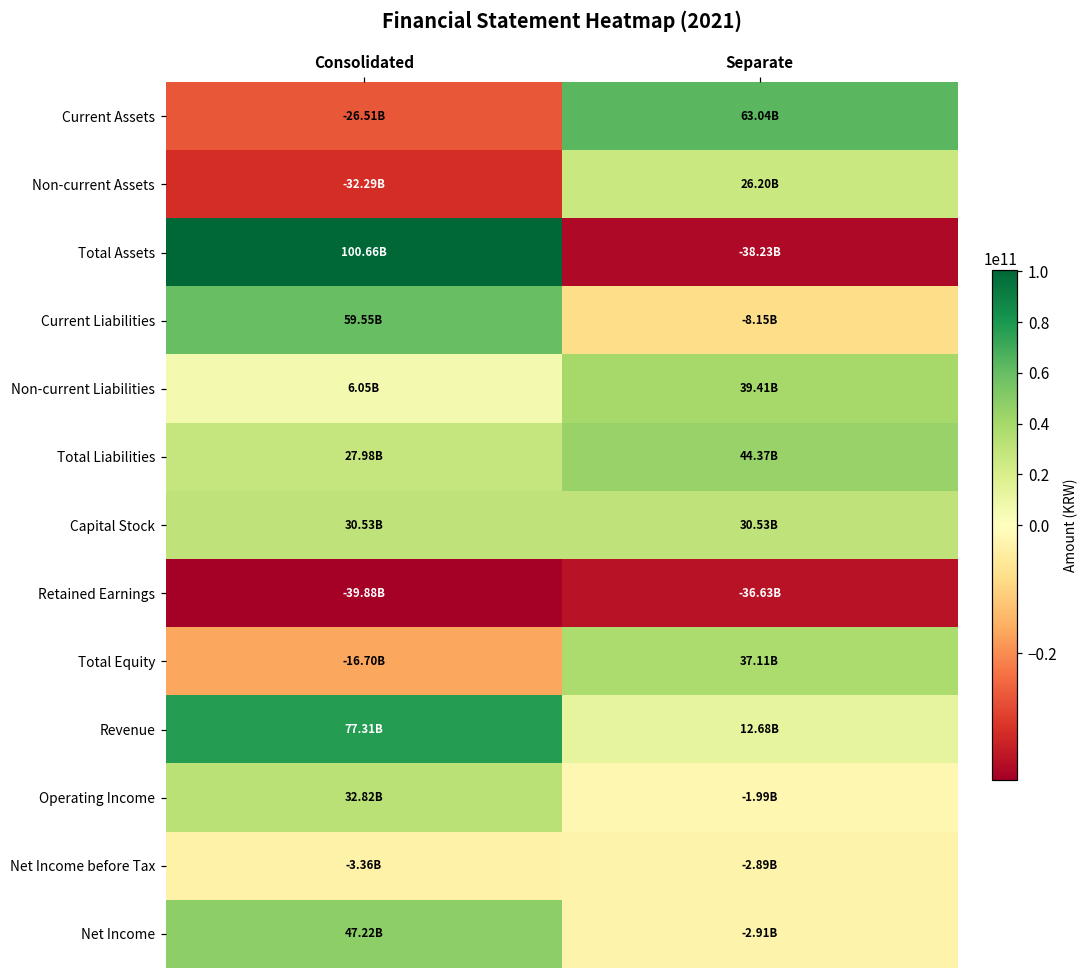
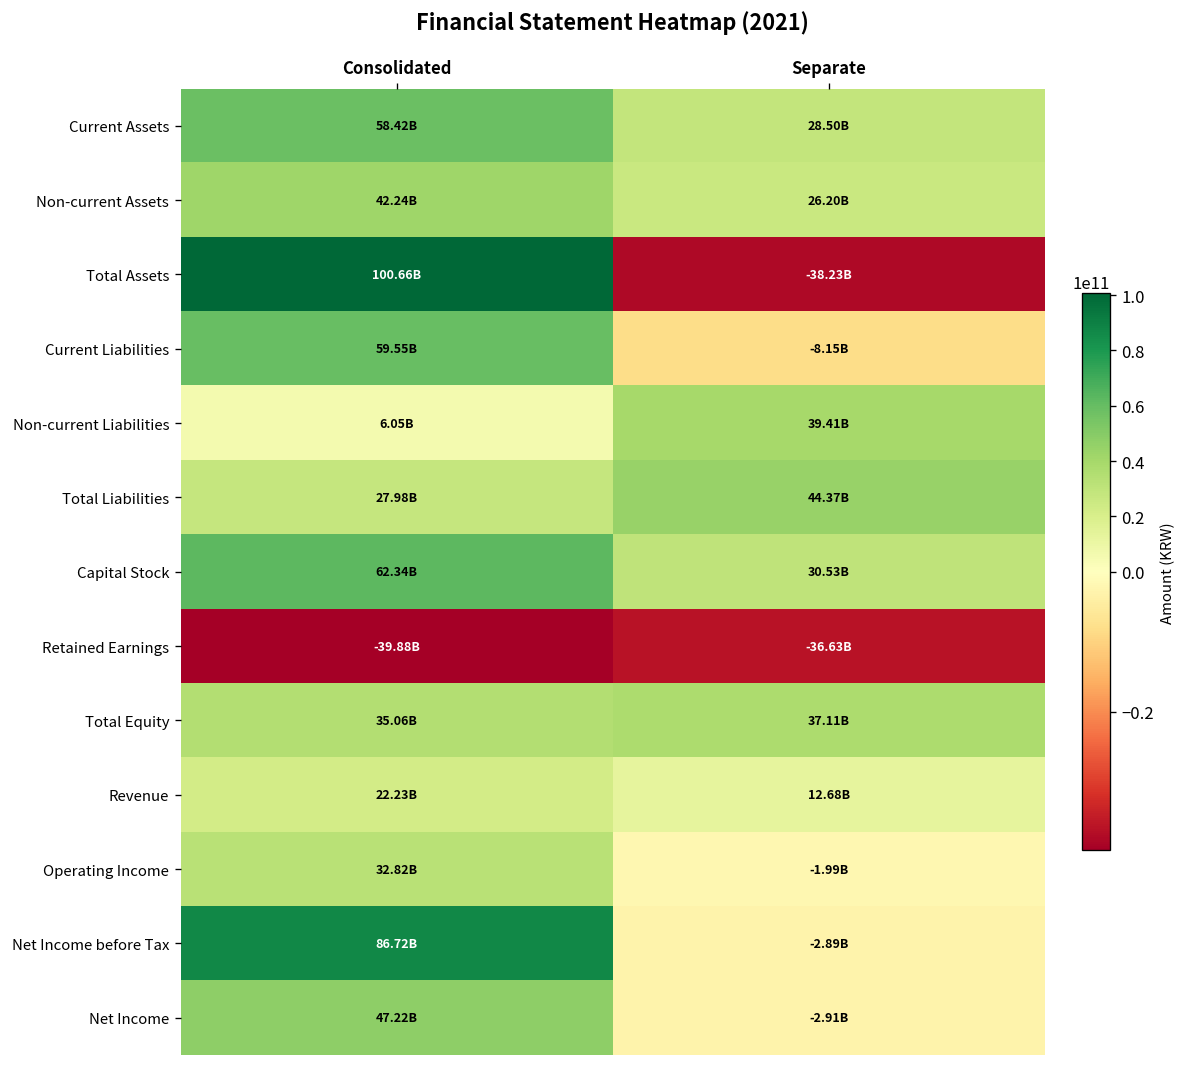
Current Assets, Consolidated: -26.51B -> 58.42B
Current Assets, Separate: 63.04B -> 28.50B
Non-current Assets, Consolidated: -32.29B -> 42.24B
Capital Stock, Consolidated: 30.53B -> 62.34B
Total Equity, Consolidated: -16.70B -> 35.06B
Revenue, Consolidated: 77.31B -> 22.23B
Net Income before Tax, Consolidated: -3.36B -> 86.72B
